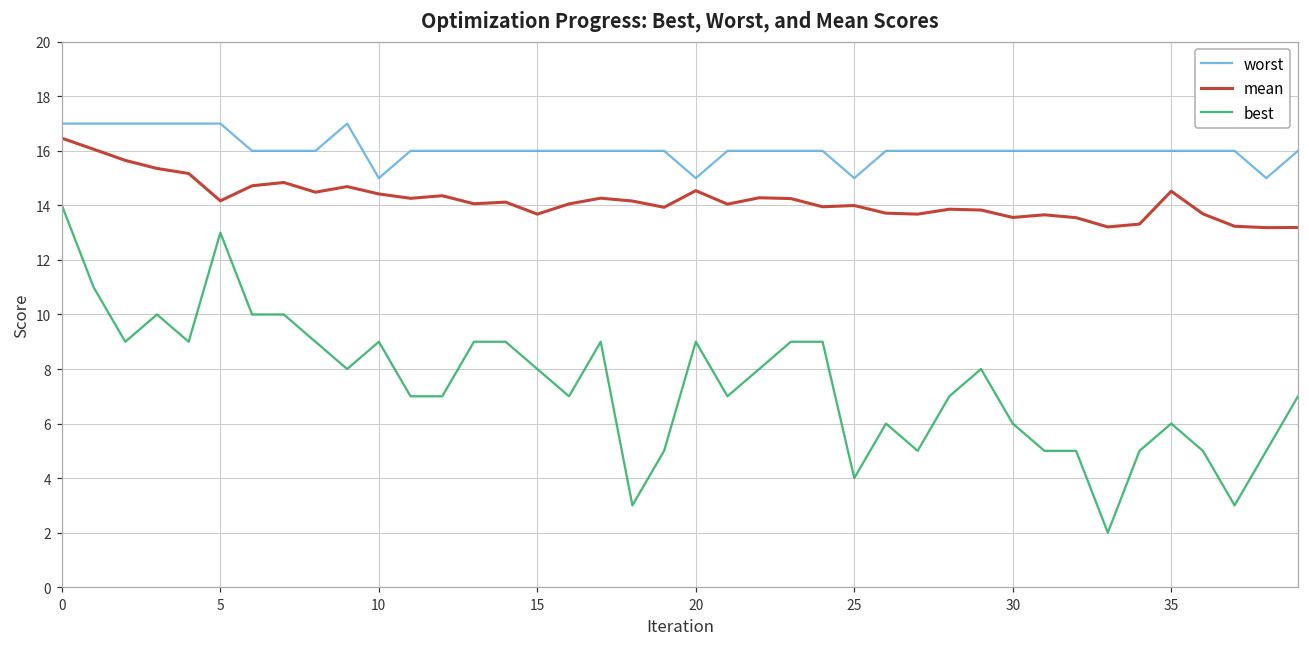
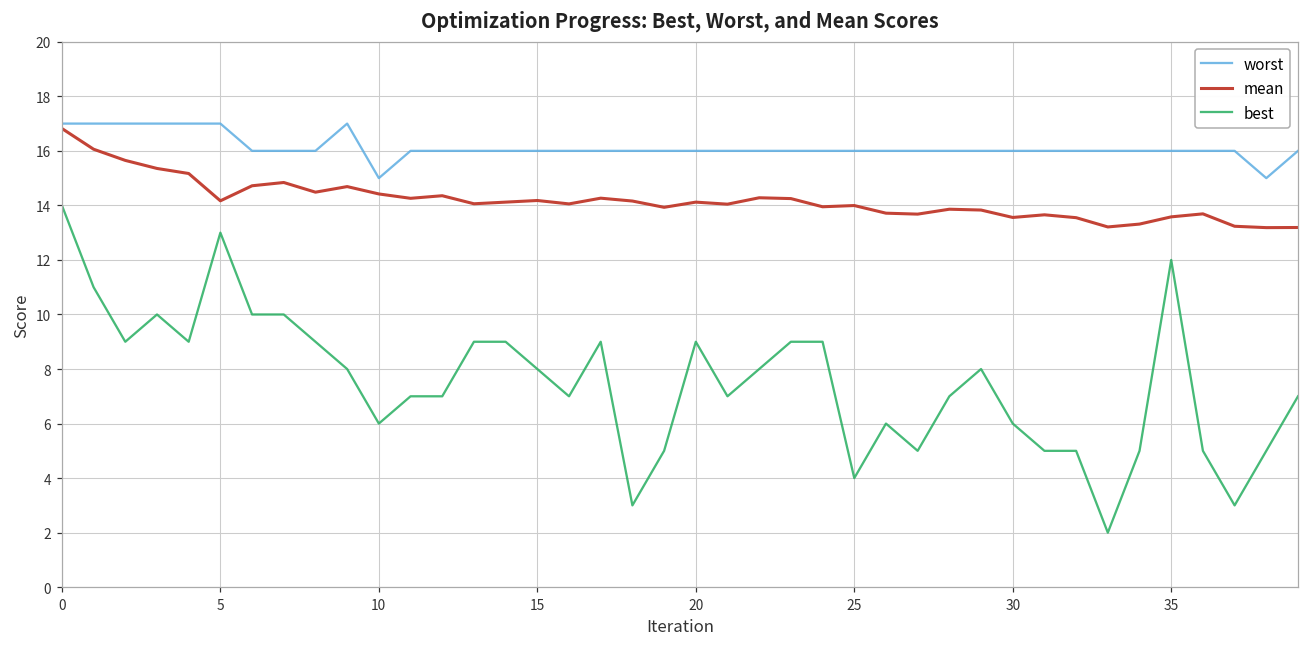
mean, 0: 16.5 -> 16.8
best, 10: 9 -> 6
mean, 15: 13.7 -> 14.2
worst, 20: 15 -> 16
mean, 20: 14.5 -> 14.1
worst, 25: 15 -> 16
mean, 35: 14.5 -> 13.6
best, 35: 6 -> 12
